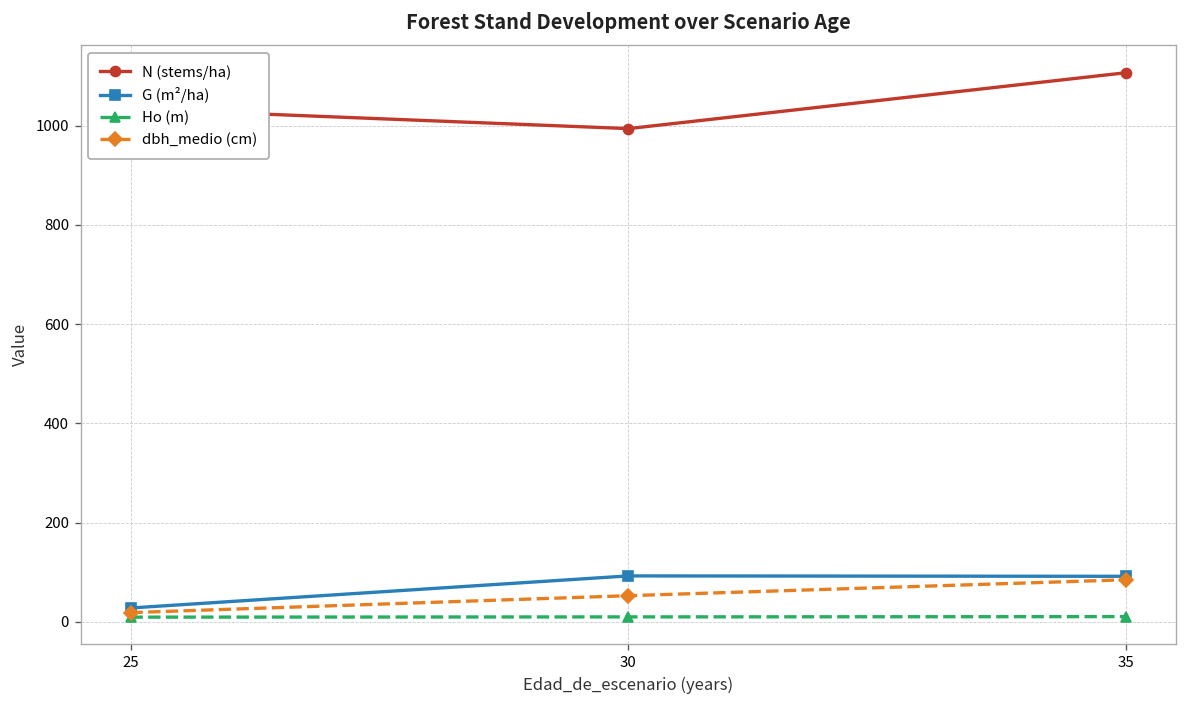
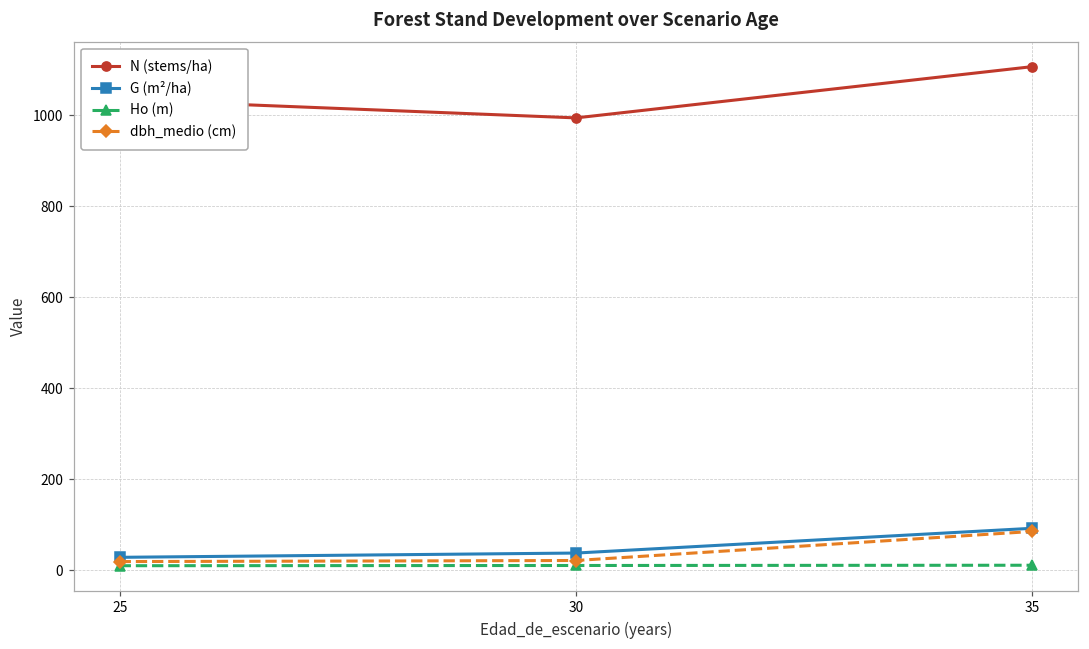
G (m²/ha), 30: 90 -> 40
dbh_medio (cm), 30: 50 -> 20
